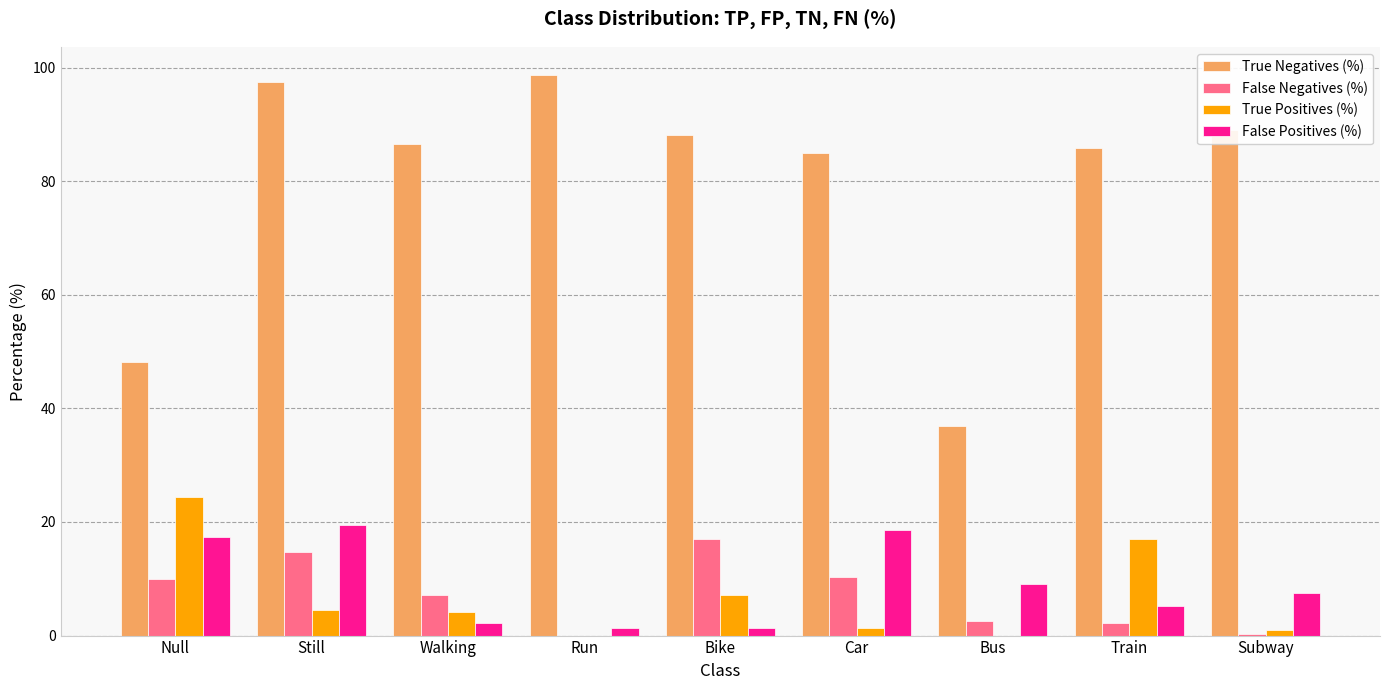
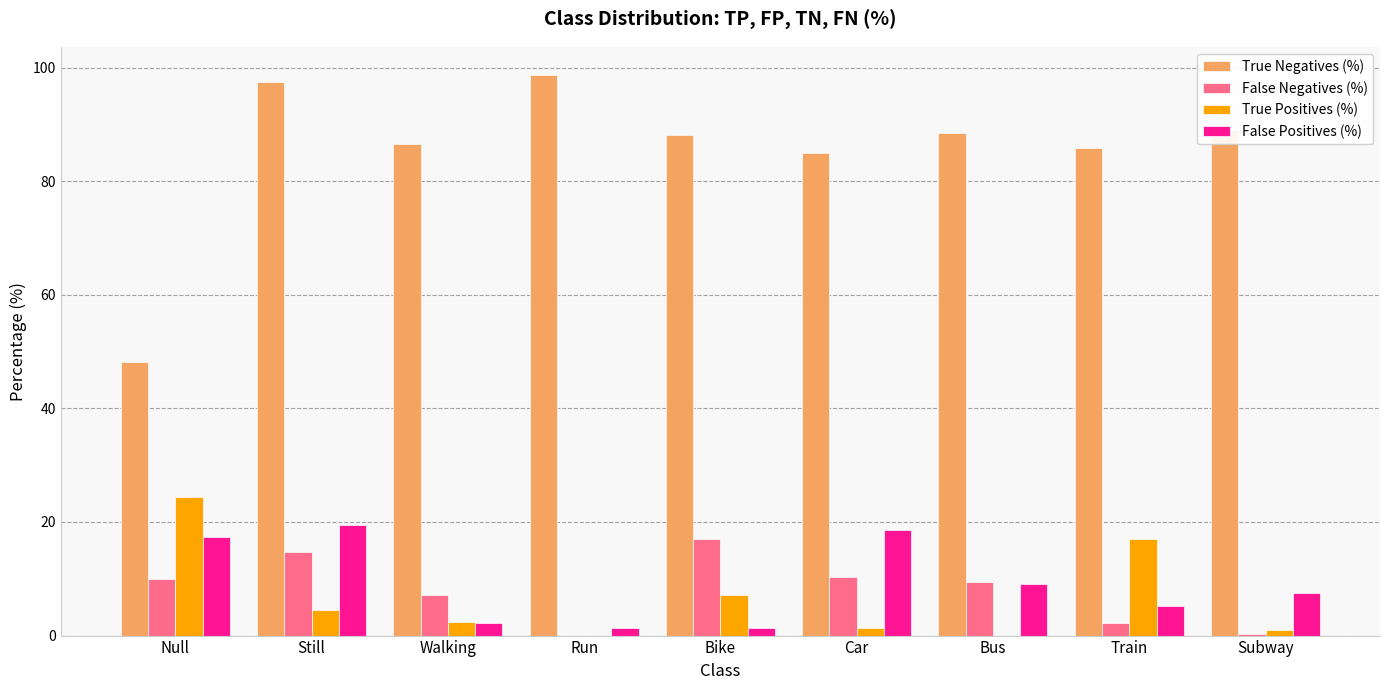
True Positives (%), Walking: 4 -> 2
True Negatives (%), Bus: 37 -> 88
False Negatives (%), Bus: 3 -> 9
